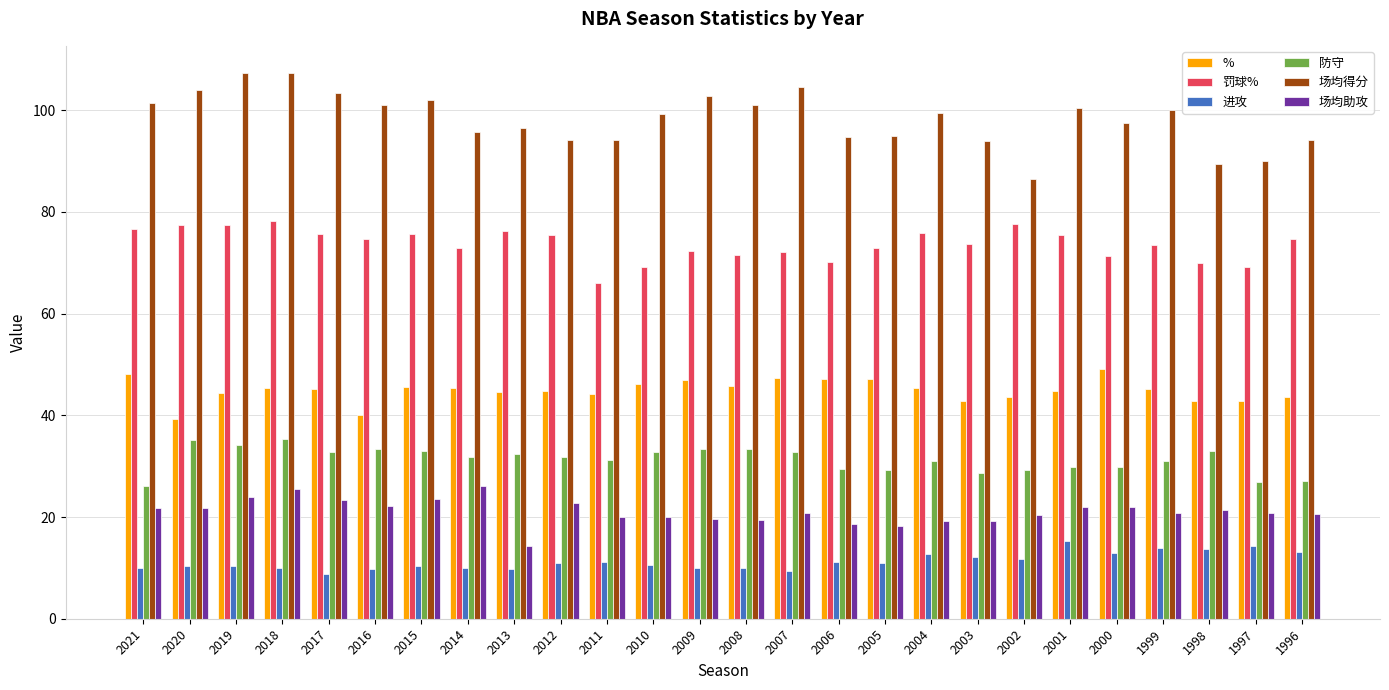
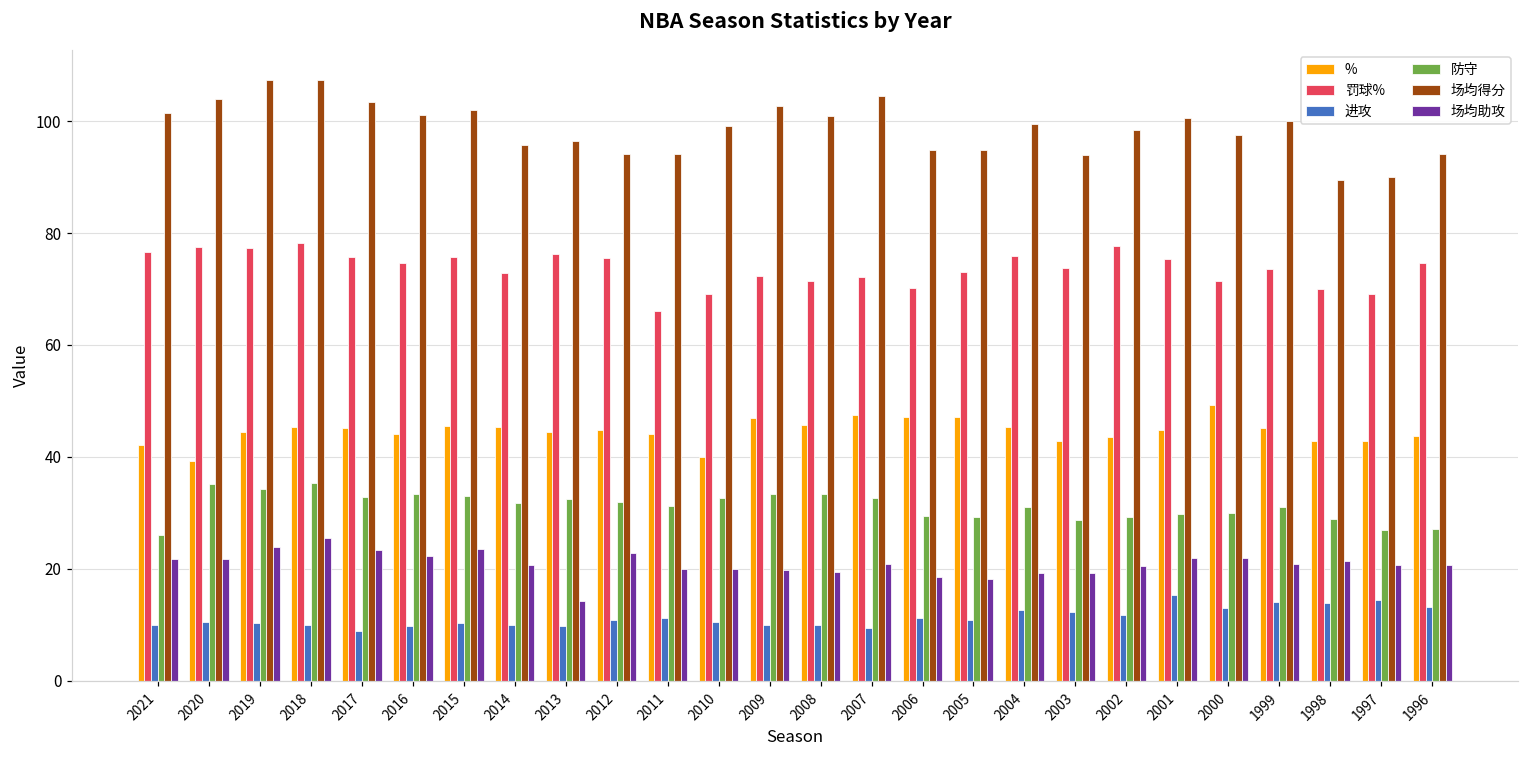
%, 2021: 48 -> 42
%, 2016: 40 -> 44
场均助攻, 2014: 26 -> 21
%, 2010: 46 -> 40
场均得分, 2002: 86 -> 99
防守, 1998: 33 -> 29
